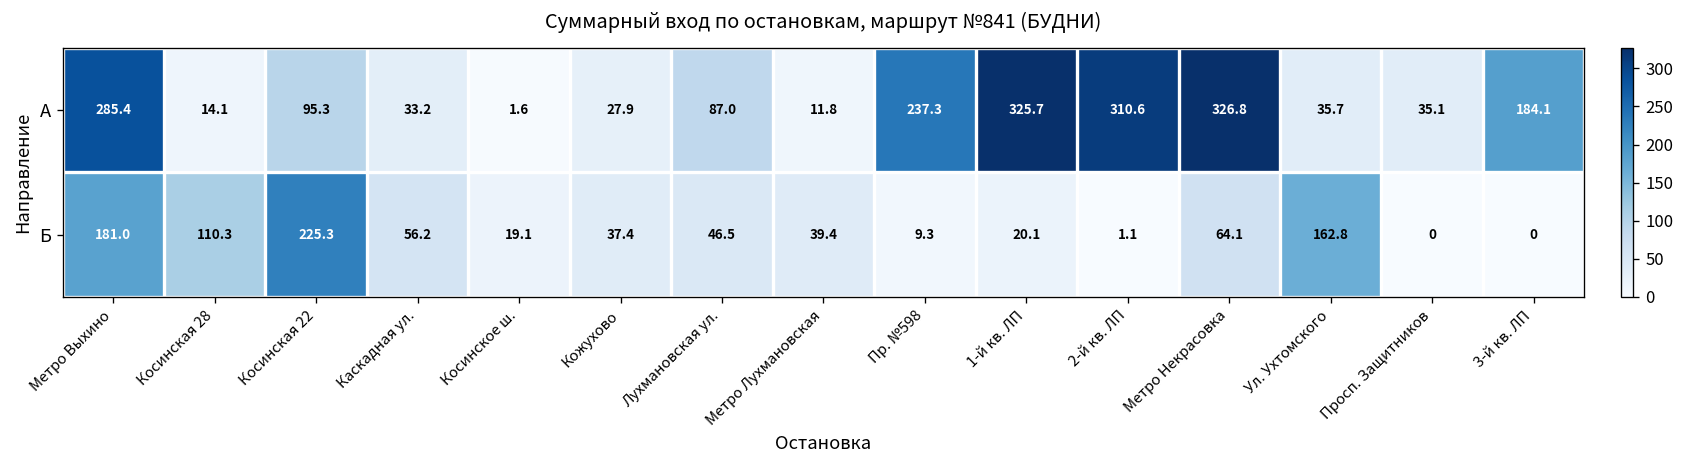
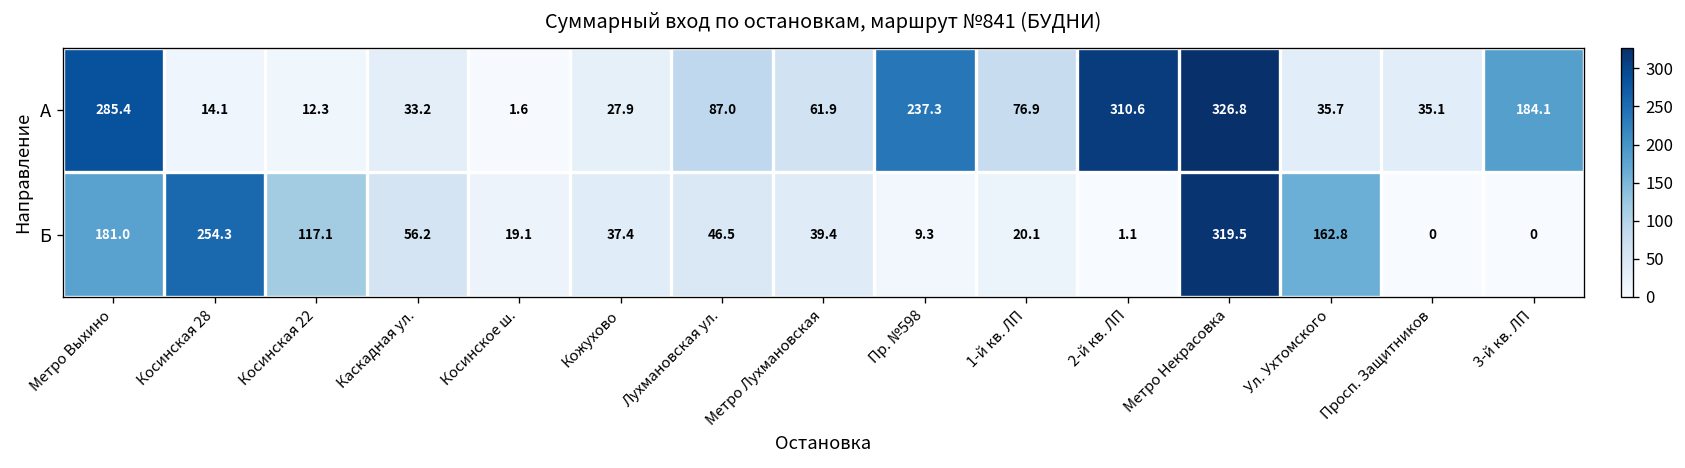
А, Косинская 22: 95.3 -> 12.3
А, Метро Лухмановская: 11.8 -> 61.9
А, 1-й кв. ЛП: 325.7 -> 76.9
Б, Косинская 28: 110.3 -> 254.3
Б, Косинская 22: 225.3 -> 117.1
Б, Метро Некрасовка: 64.1 -> 319.5
